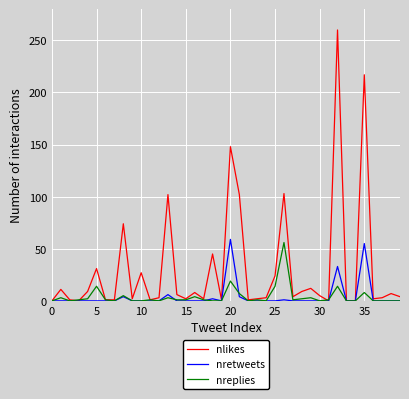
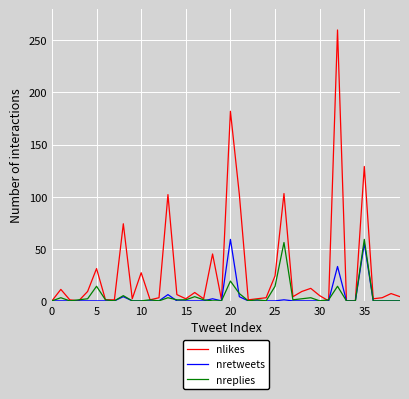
nlikes, 20: 148 -> 182
nlikes, 35: 217 -> 129
nreplies, 35: 8 -> 59
